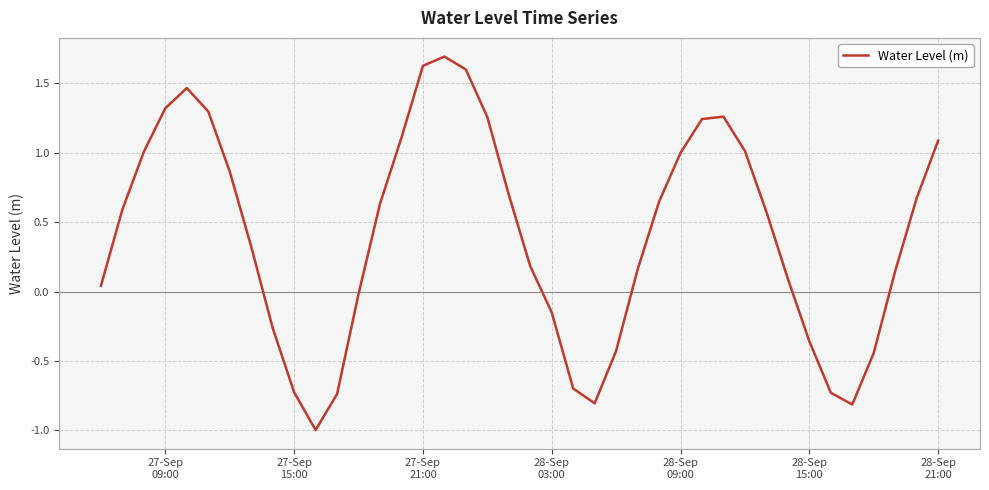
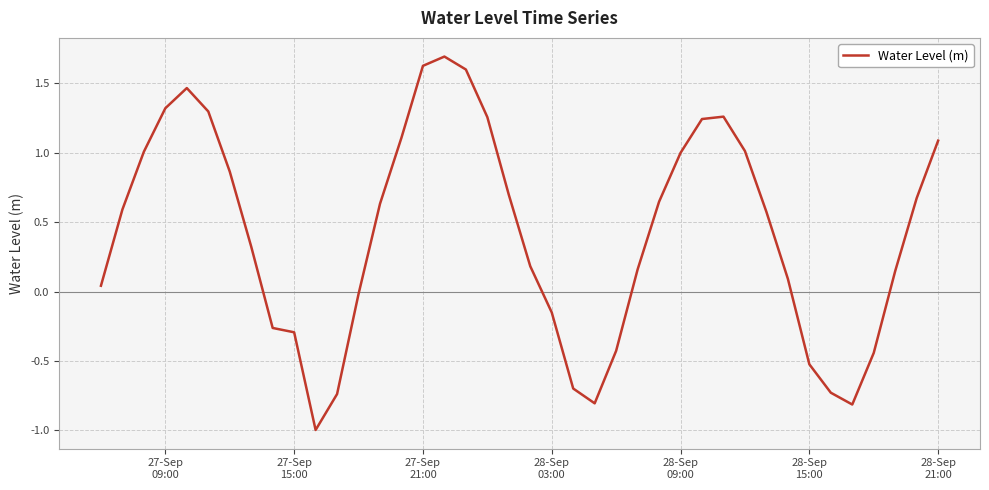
27-Sep 15:00: -0.73 -> -0.29
28-Sep 15:00: -0.36 -> -0.52
